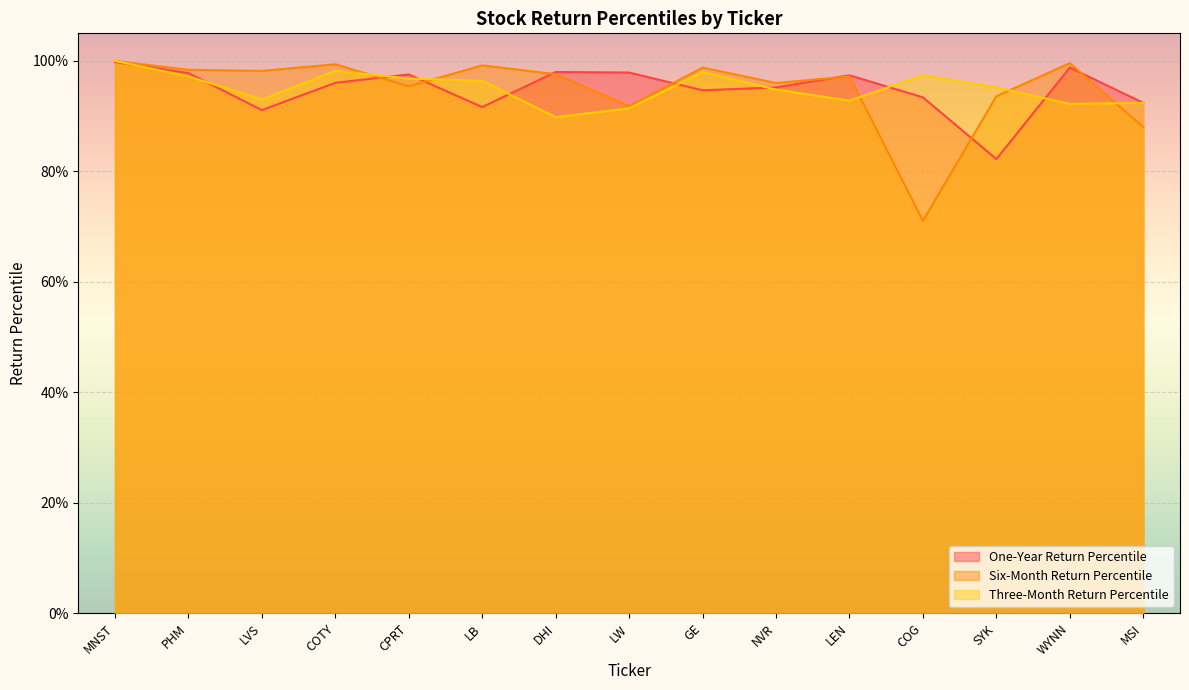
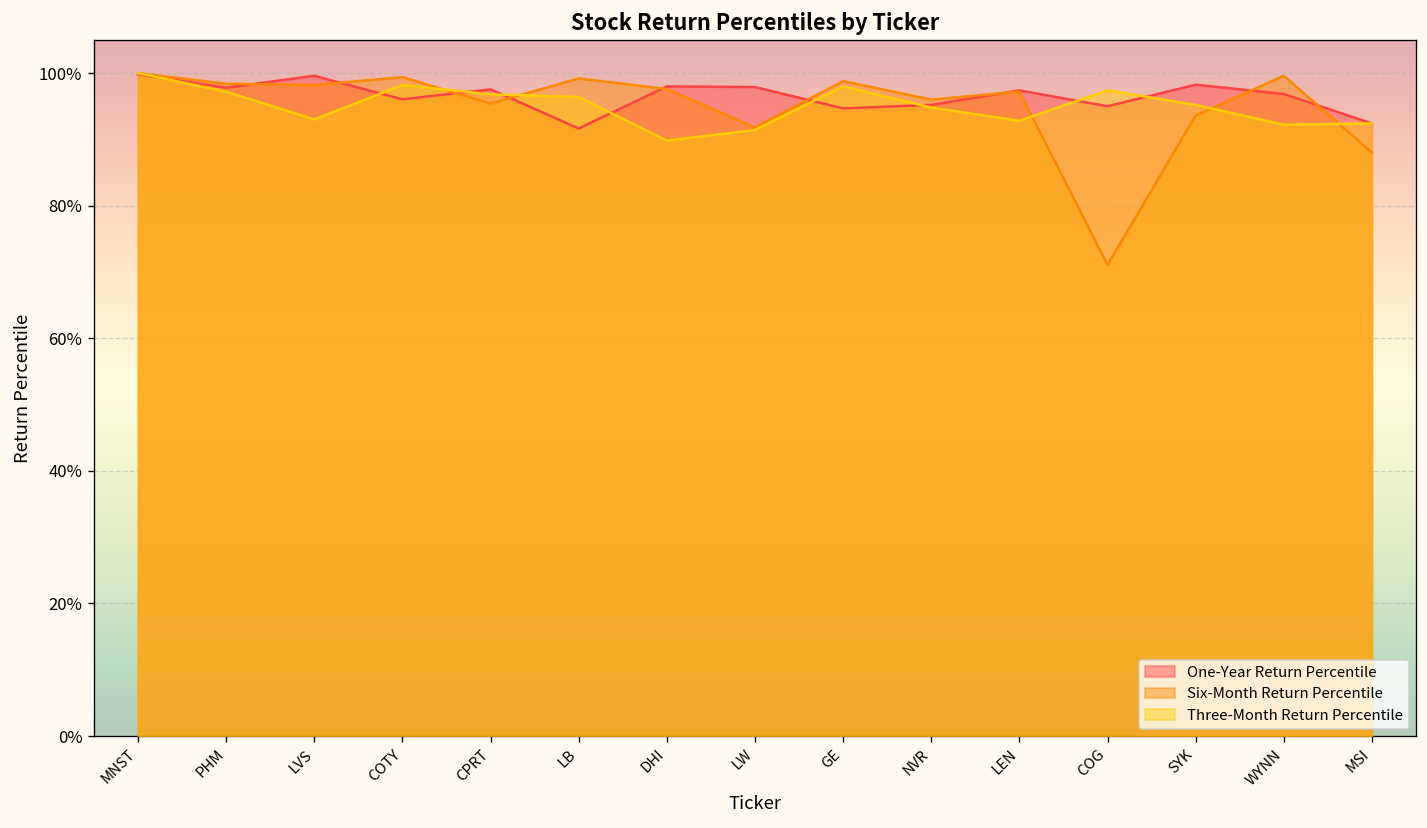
One-Year Return Percentile, LVS: 91% -> 100%
One-Year Return Percentile, COG: 93% -> 95%
One-Year Return Percentile, SYK: 82% -> 98%
One-Year Return Percentile, WYNN: 99% -> 97%
